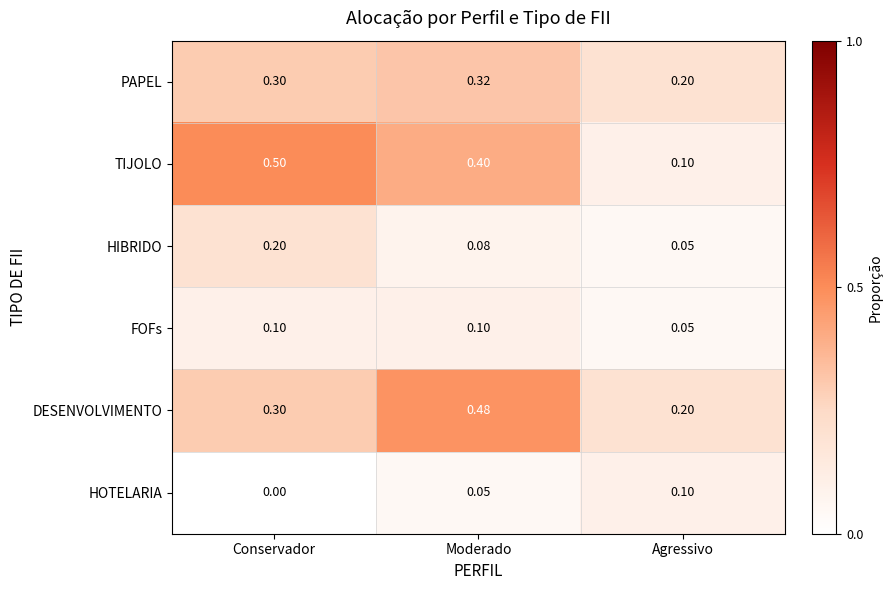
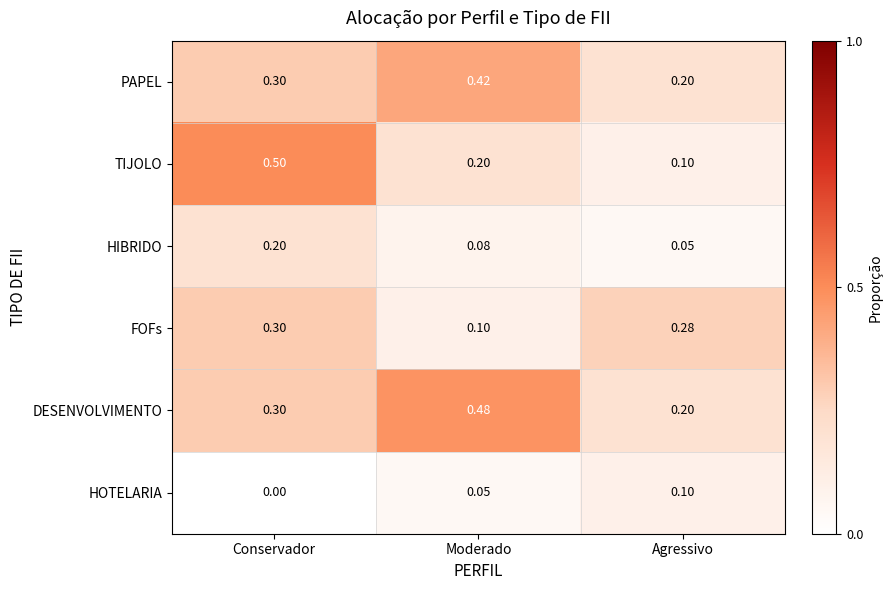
PAPEL, Moderado: 0.32 -> 0.42
TIJOLO, Moderado: 0.40 -> 0.20
FOFs, Conservador: 0.10 -> 0.30
FOFs, Agressivo: 0.05 -> 0.28
